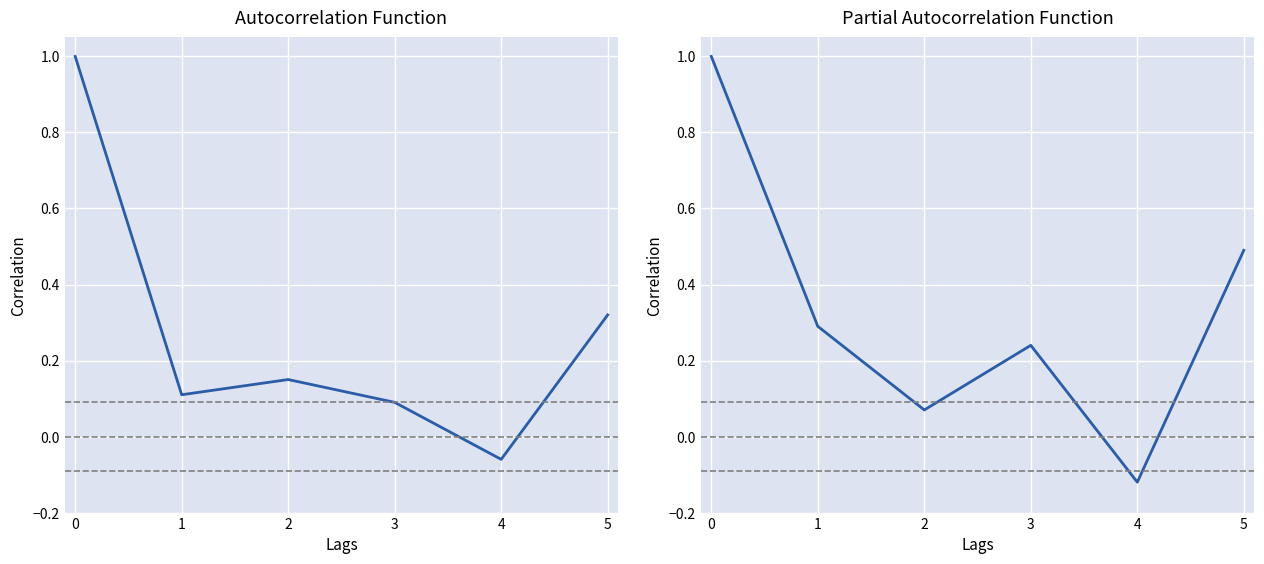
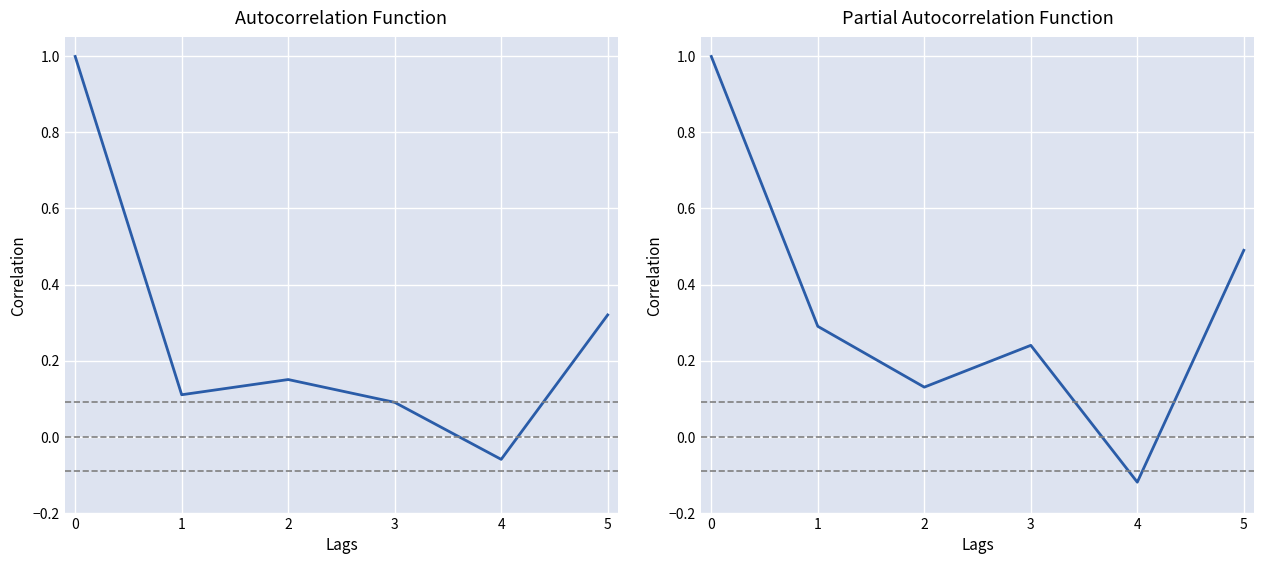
Partial Autocorrelation Function, 2: 0.07 -> 0.13
